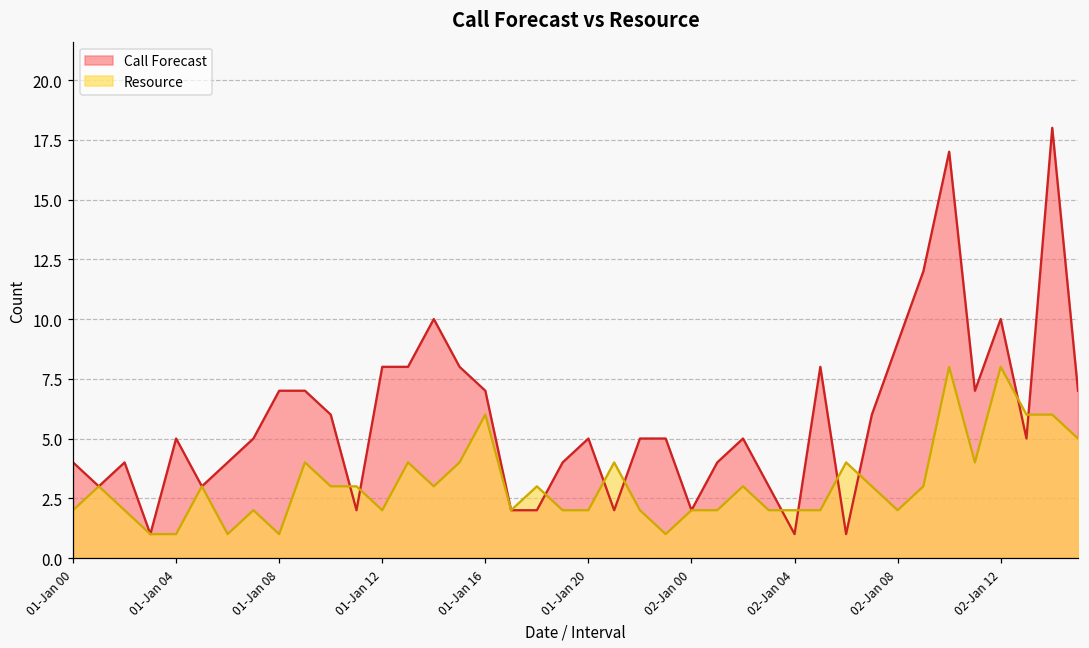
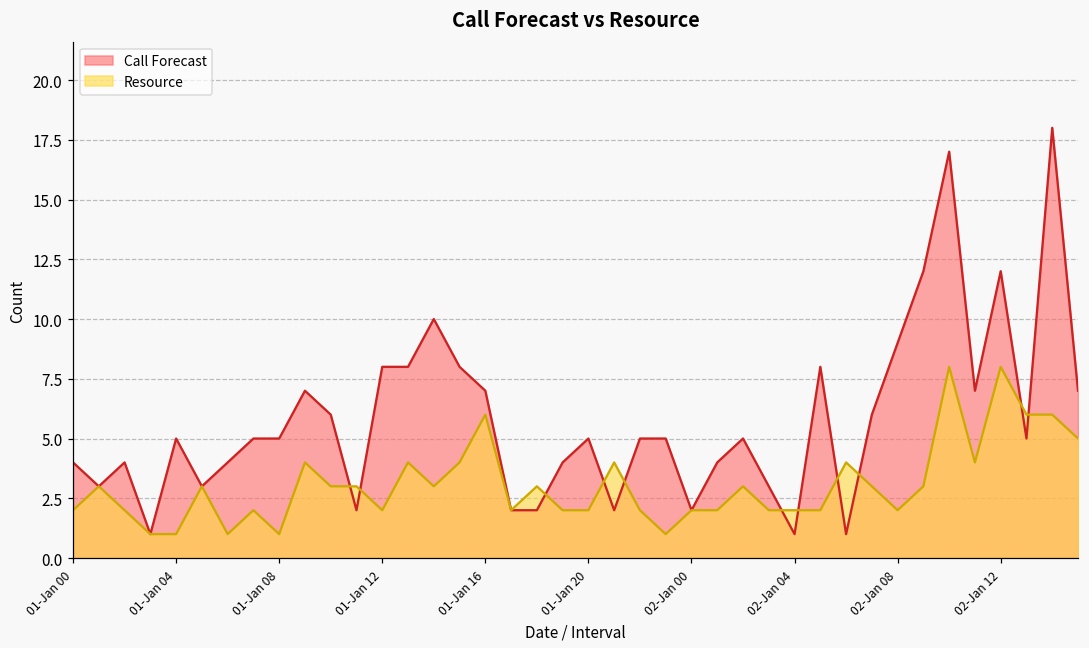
Call Forecast, 01-Jan 08: 7 -> 5
Call Forecast, 02-Jan 12: 10 -> 12
